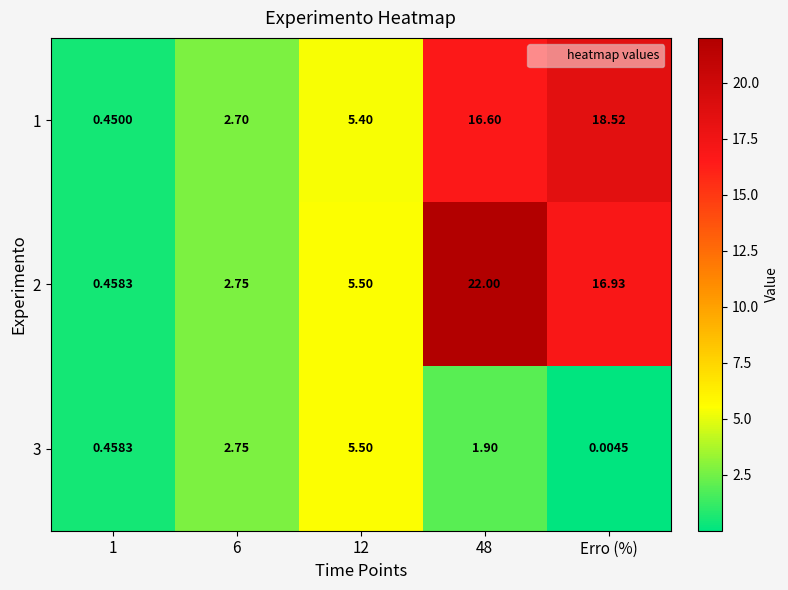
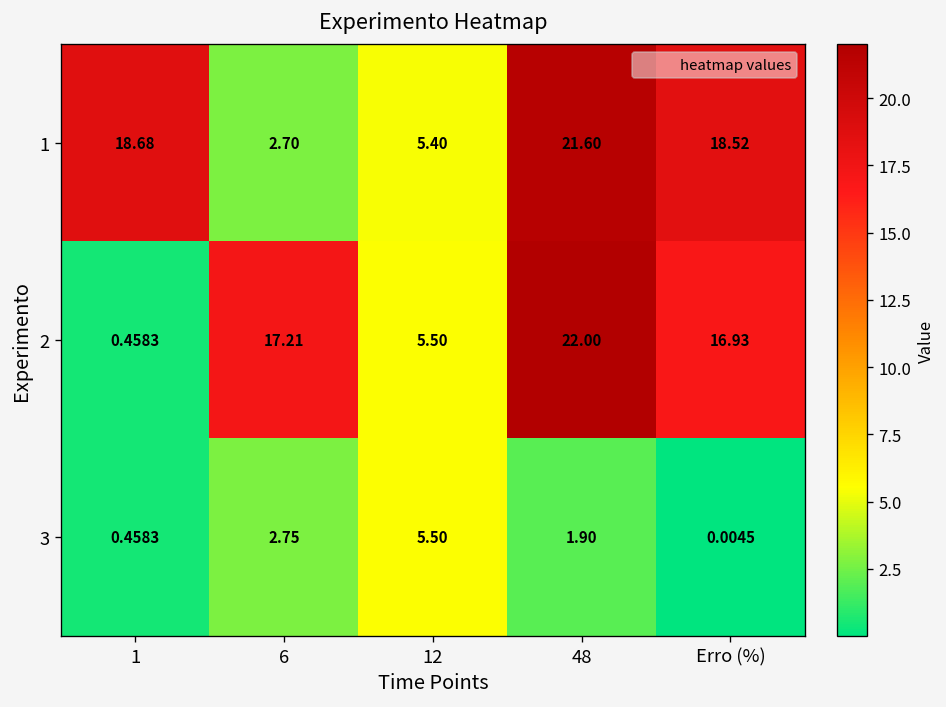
1, 1: 0.4500 -> 18.68
1, 48: 16.60 -> 21.60
2, 6: 2.75 -> 17.21
